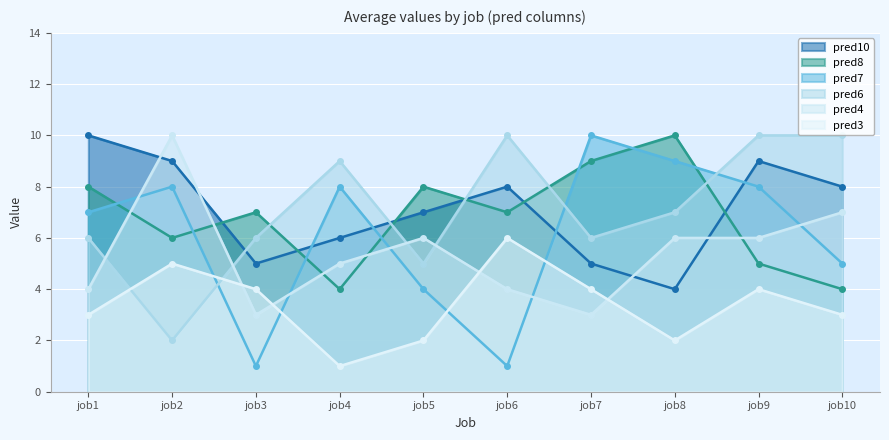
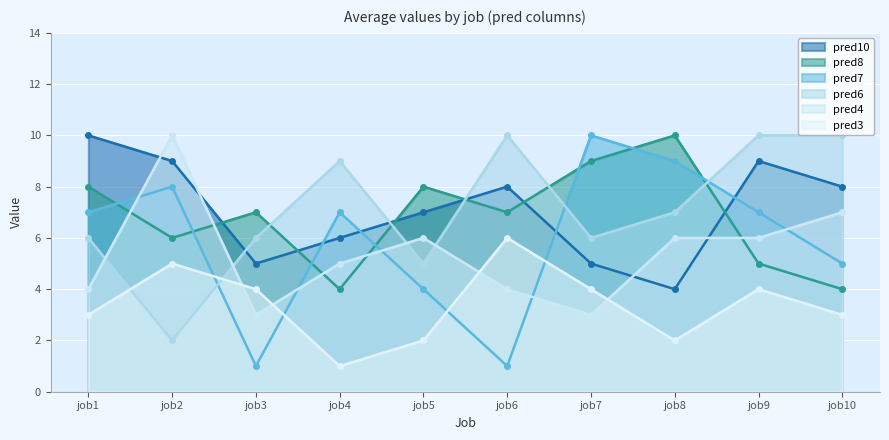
pred7, job4: 8 -> 7
pred7, job9: 8 -> 7
